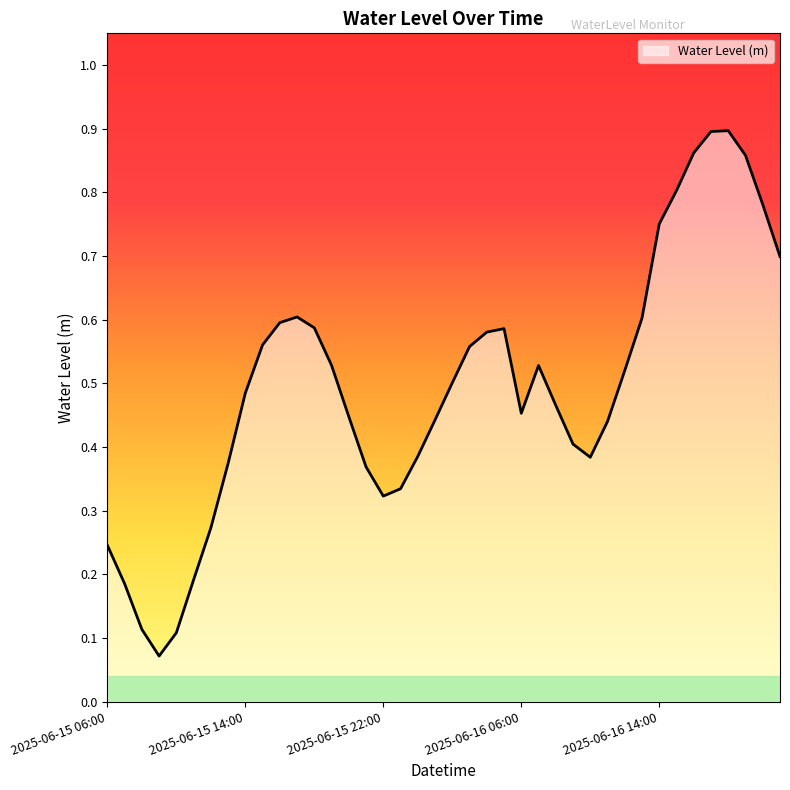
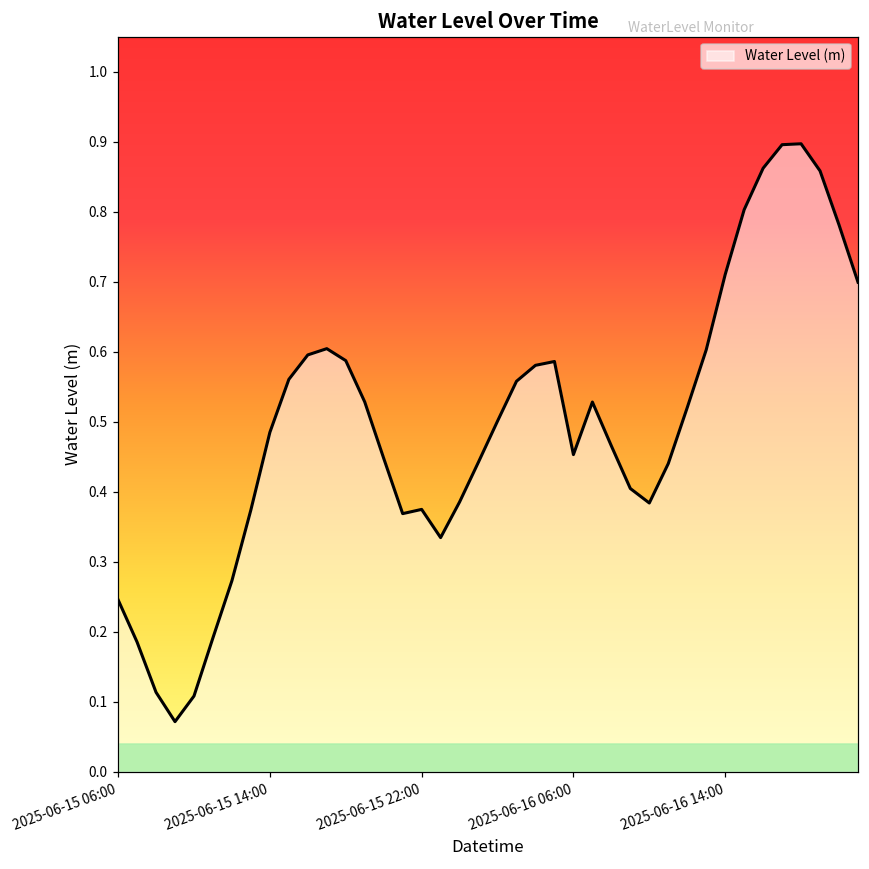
2025-06-15 22:00: 0.32 -> 0.37
2025-06-16 14:00: 0.75 -> 0.71
